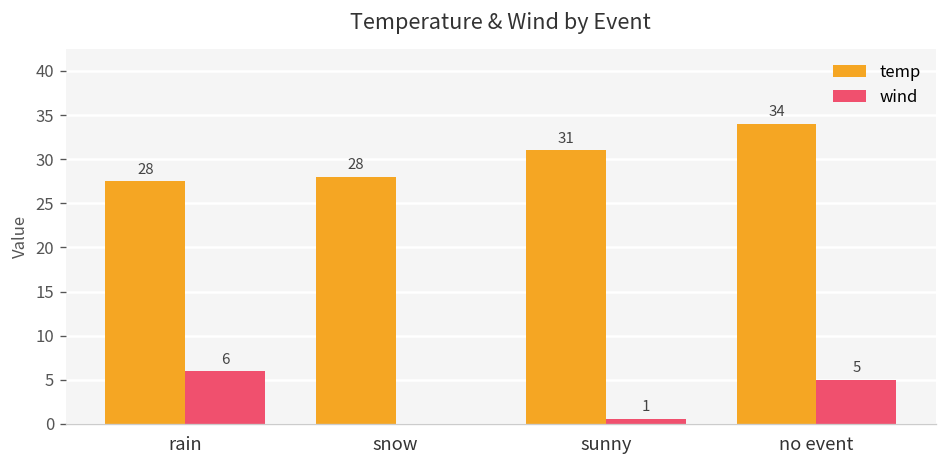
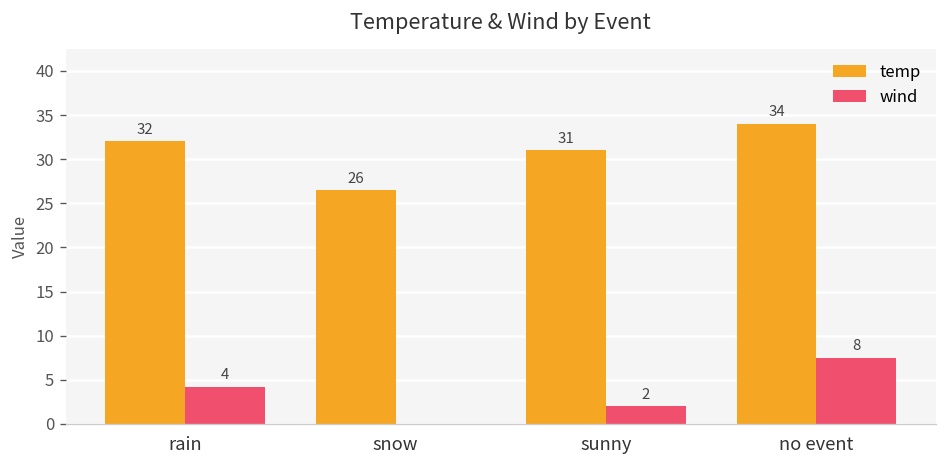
temp, rain: 28 -> 32
wind, rain: 6 -> 4
temp, snow: 28 -> 26
wind, sunny: 1 -> 2
wind, no event: 5 -> 8
